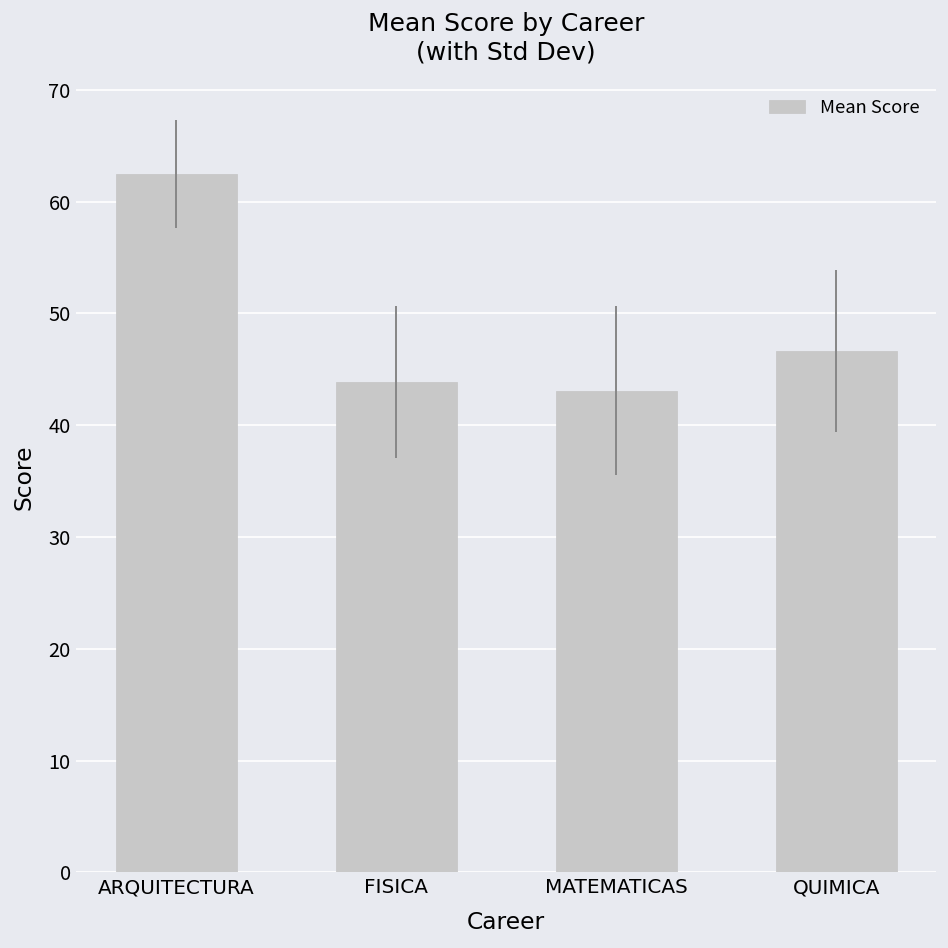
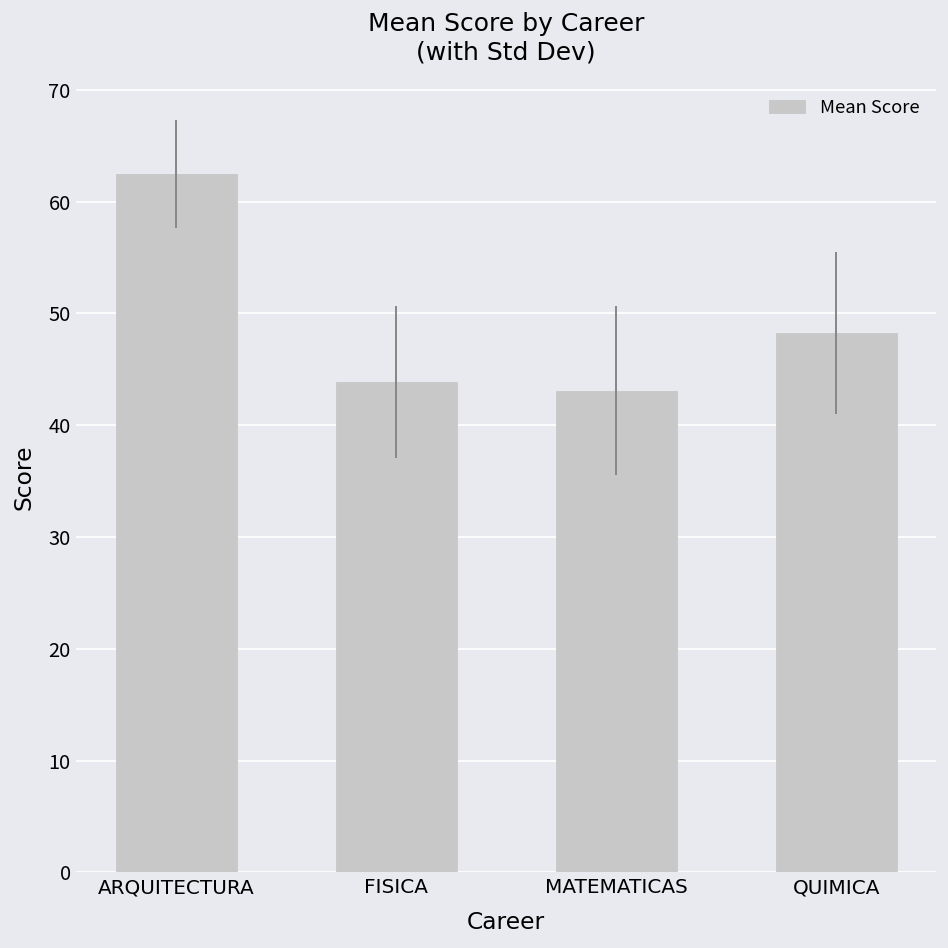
QUIMICA: 47 -> 48
